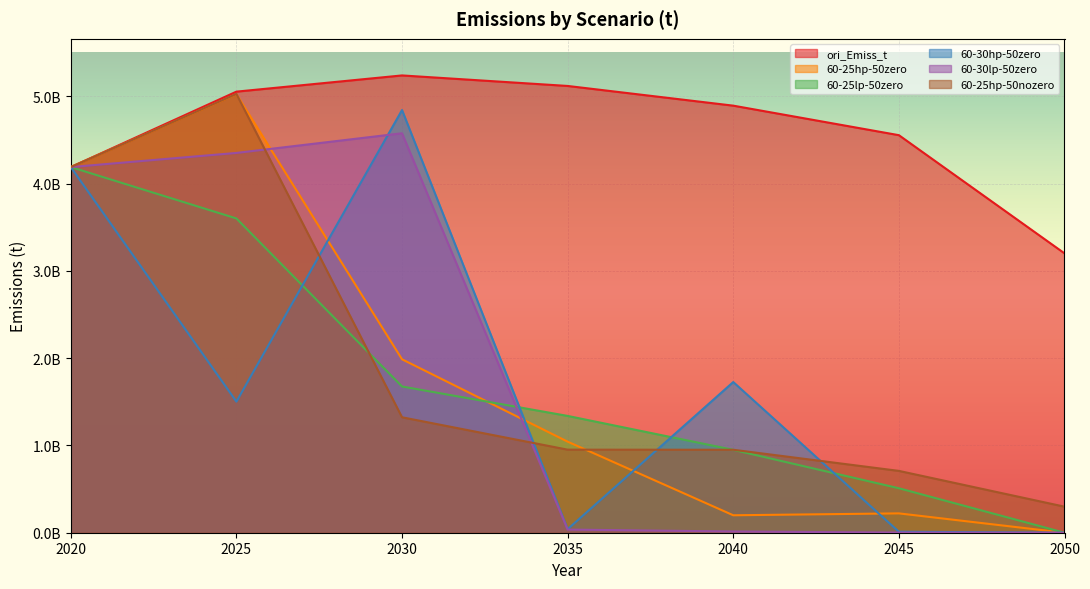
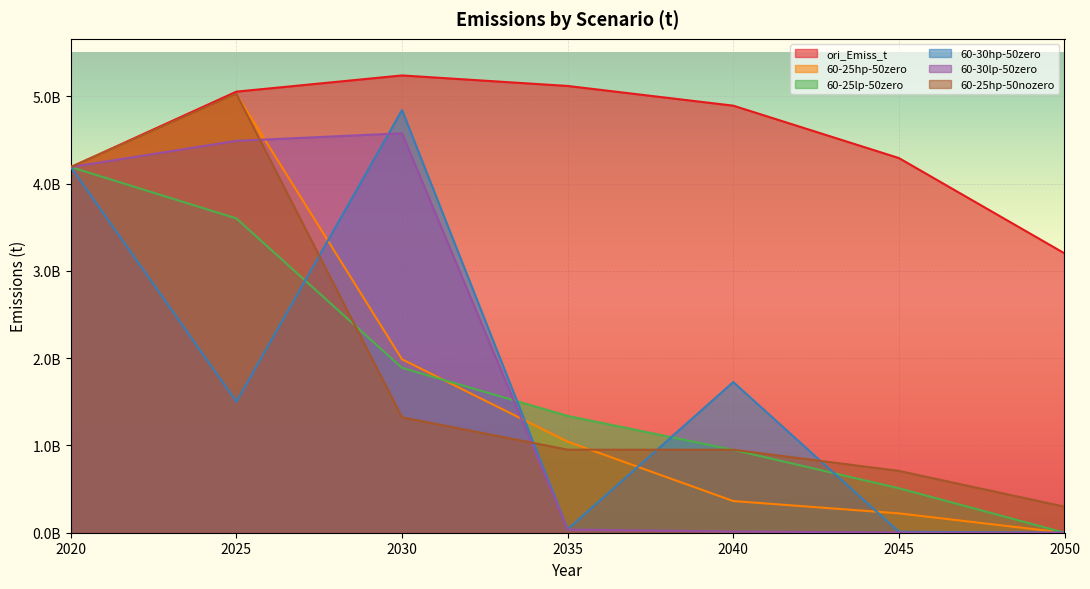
60-30lp-50zero, 2025: 4400000000 -> 4500000000
60-25lp-50zero, 2030: 1700000000 -> 1900000000
60-25hp-50zero, 2040: 200000000 -> 400000000
ori_Emiss_t, 2045: 4600000000 -> 4300000000
